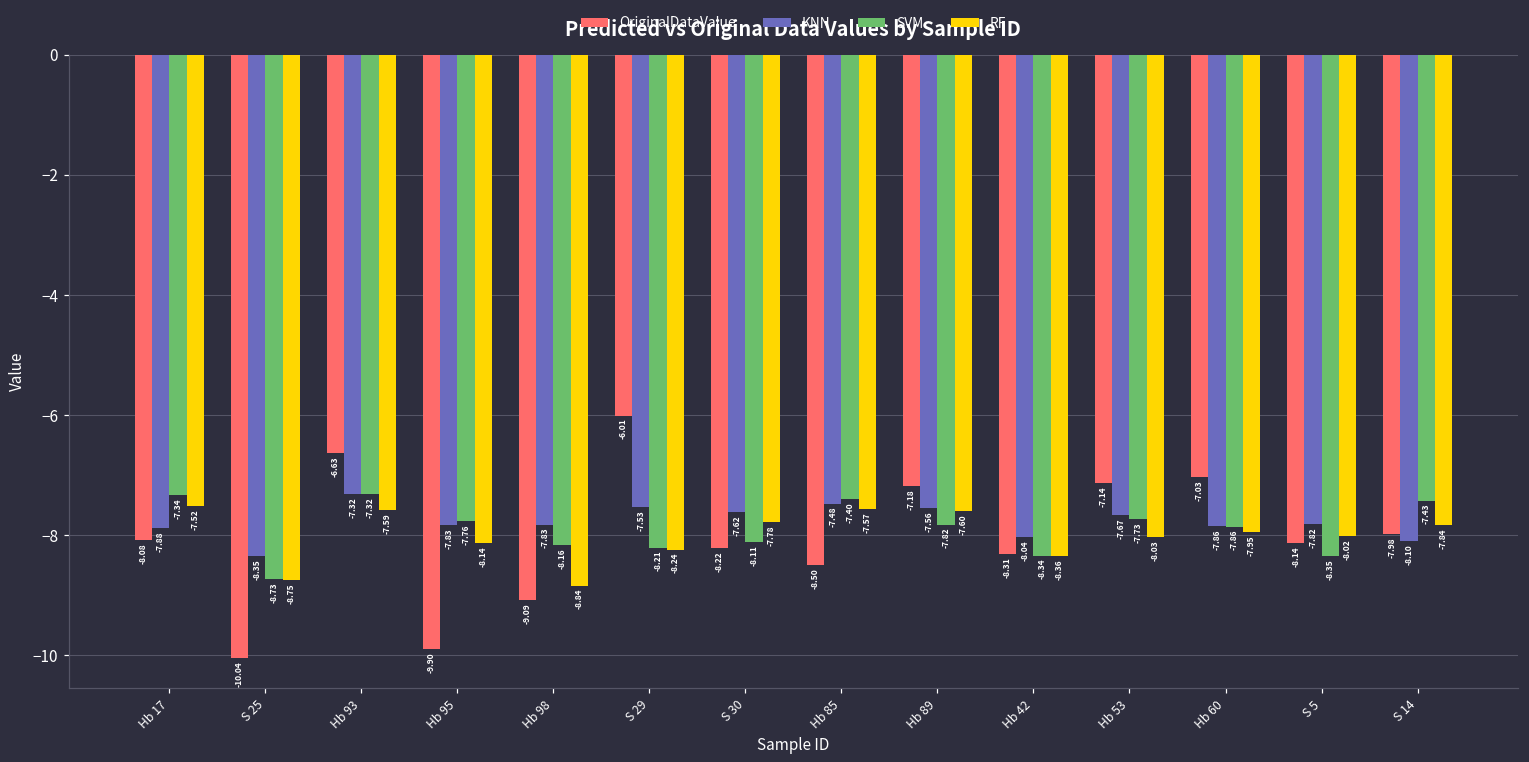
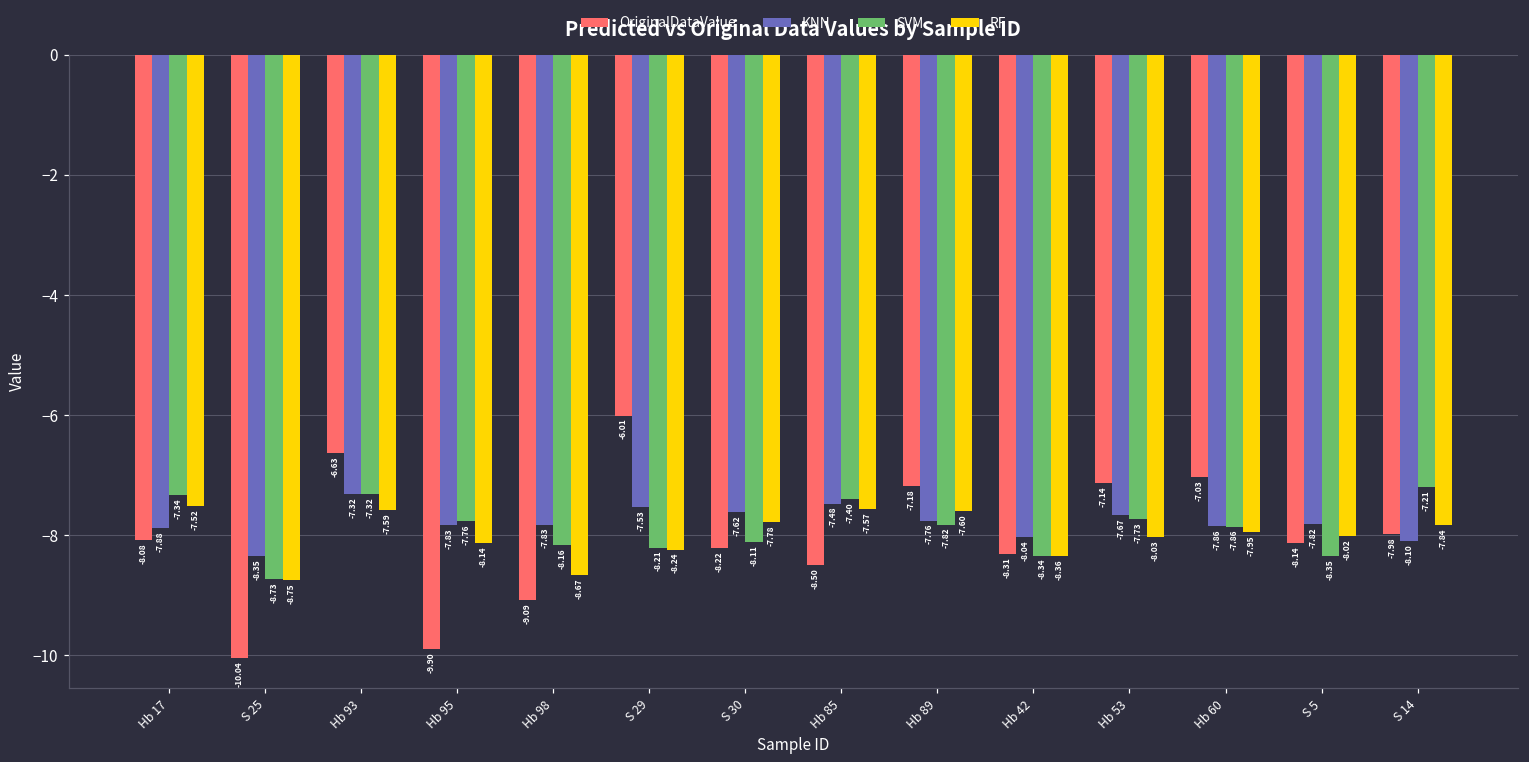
RF, Hb 98: -8.84 -> -8.67
KNN, Hb 89: -7.56 -> -7.76
SVM, S 14: -7.43 -> -7.21
